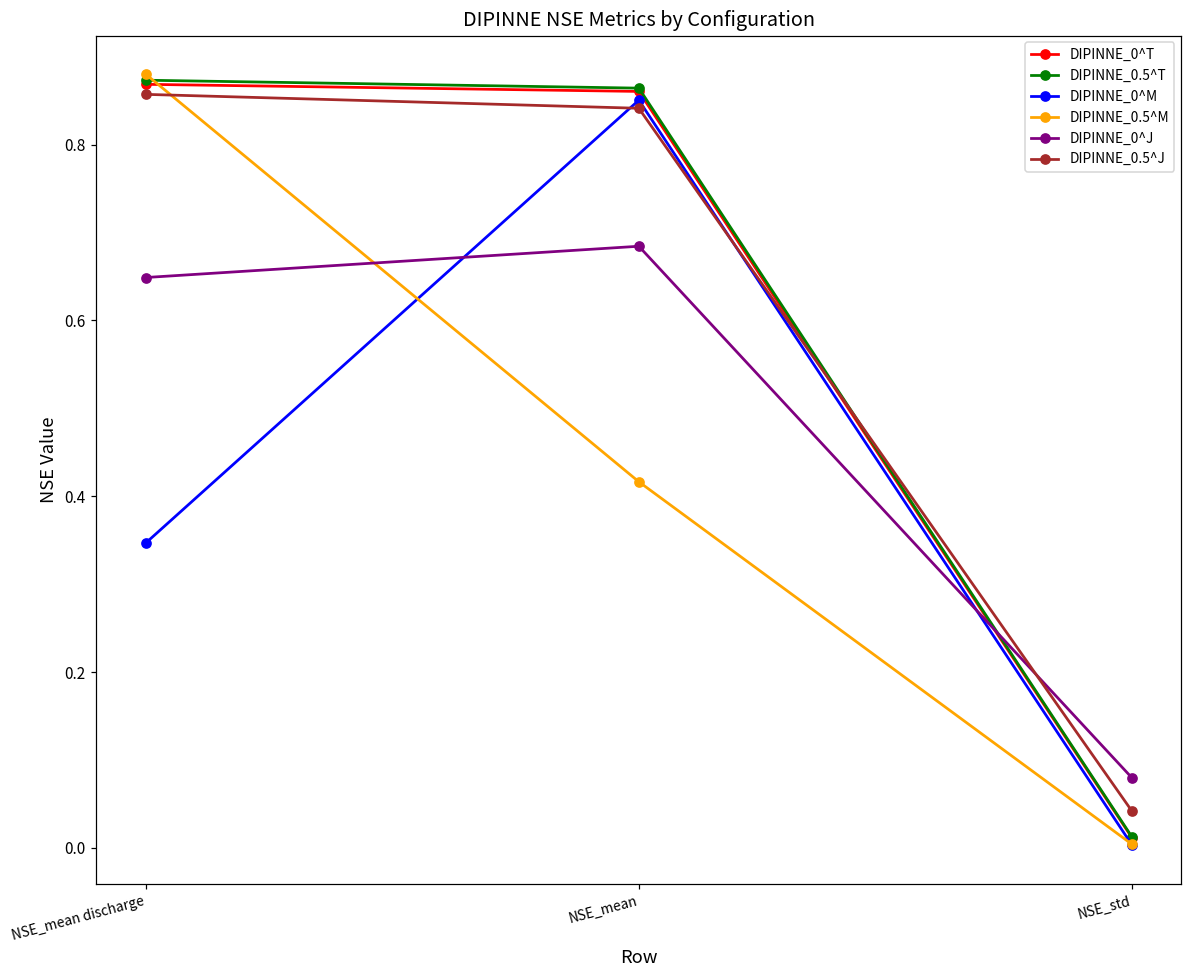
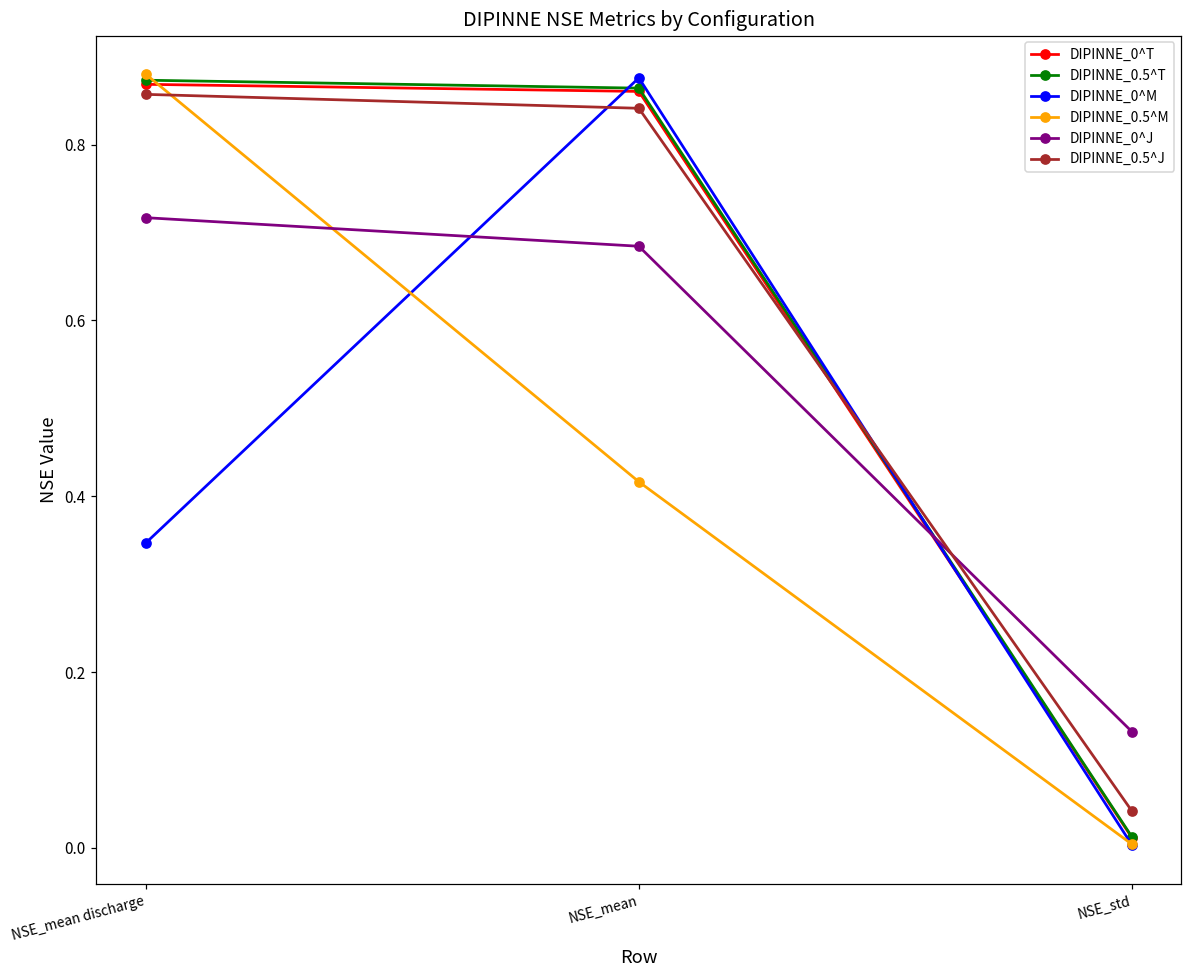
DIPINNE_0^J, NSE_mean discharge: 0.65 -> 0.72
DIPINNE_0^M, NSE_mean: 0.85 -> 0.88
DIPINNE_0^J, NSE_std: 0.08 -> 0.13
